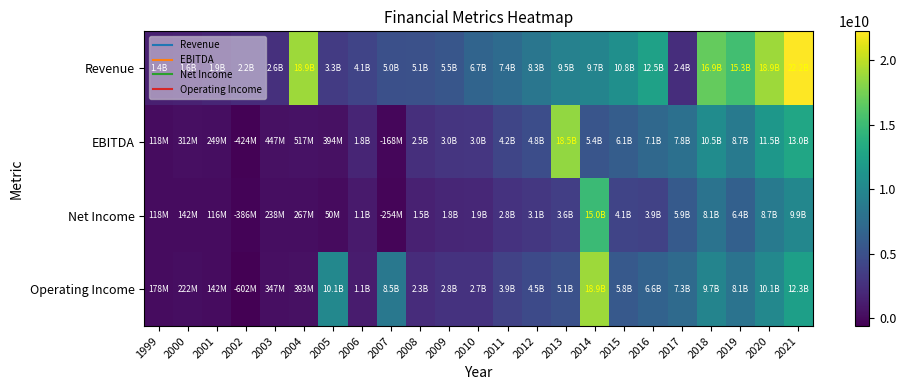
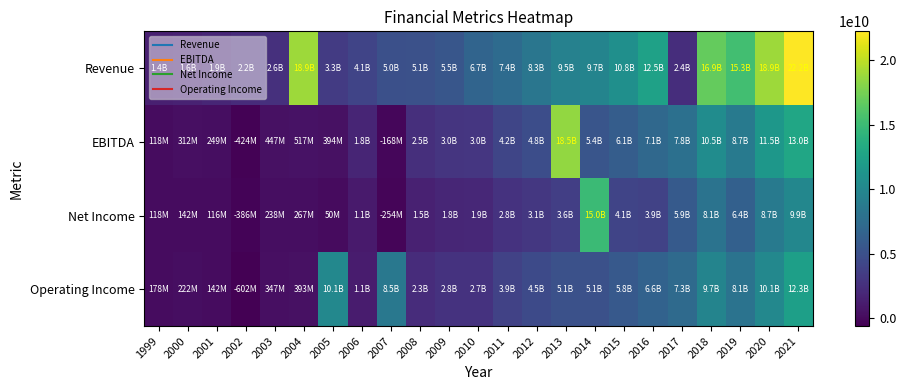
Operating Income, 2014: 18.9B -> 5.1B
